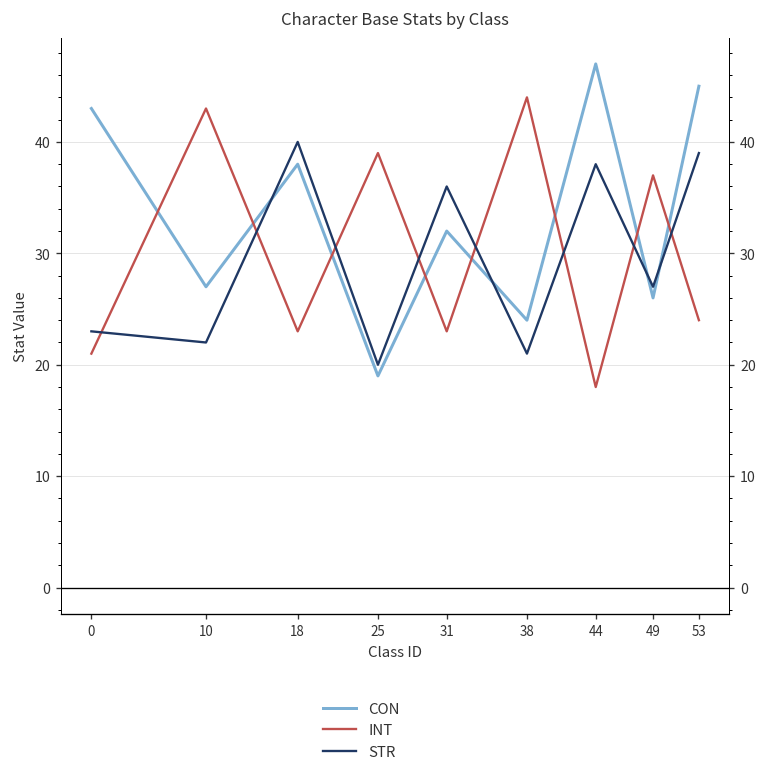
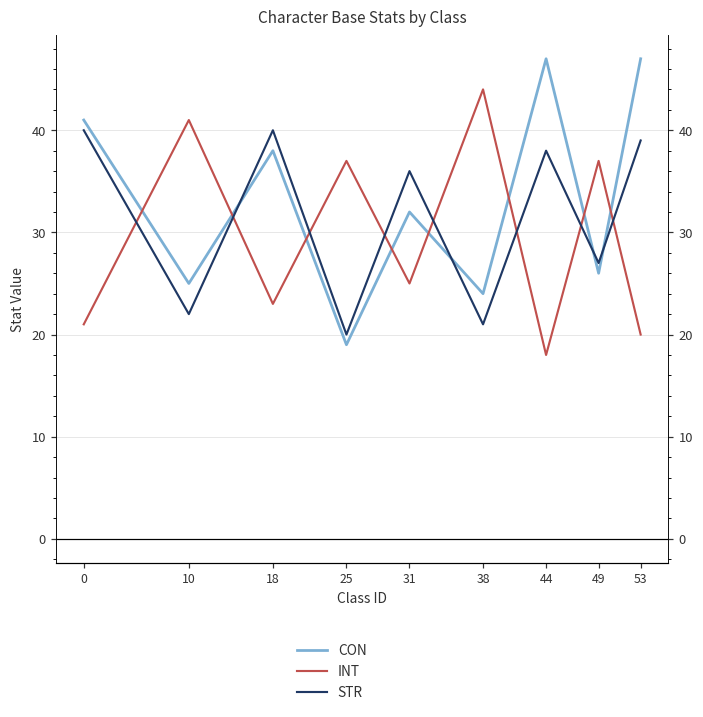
CON, 0: 43 -> 41
STR, 0: 23 -> 40
CON, 10: 27 -> 25
INT, 10: 43 -> 41
INT, 25: 39 -> 37
INT, 31: 23 -> 25
CON, 53: 45 -> 47
INT, 53: 24 -> 20
